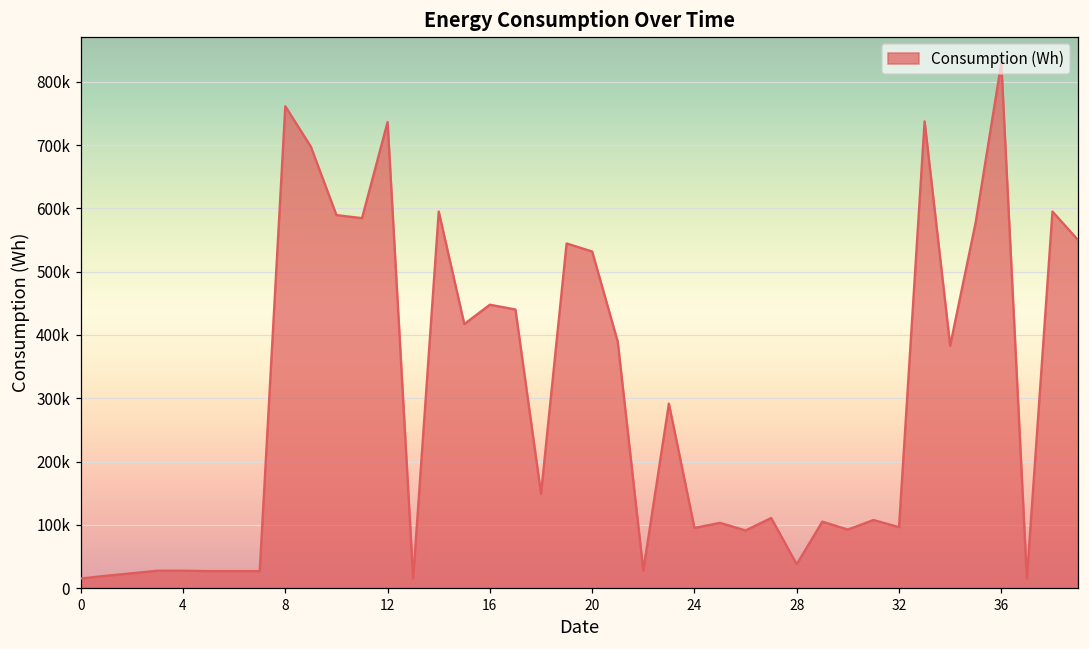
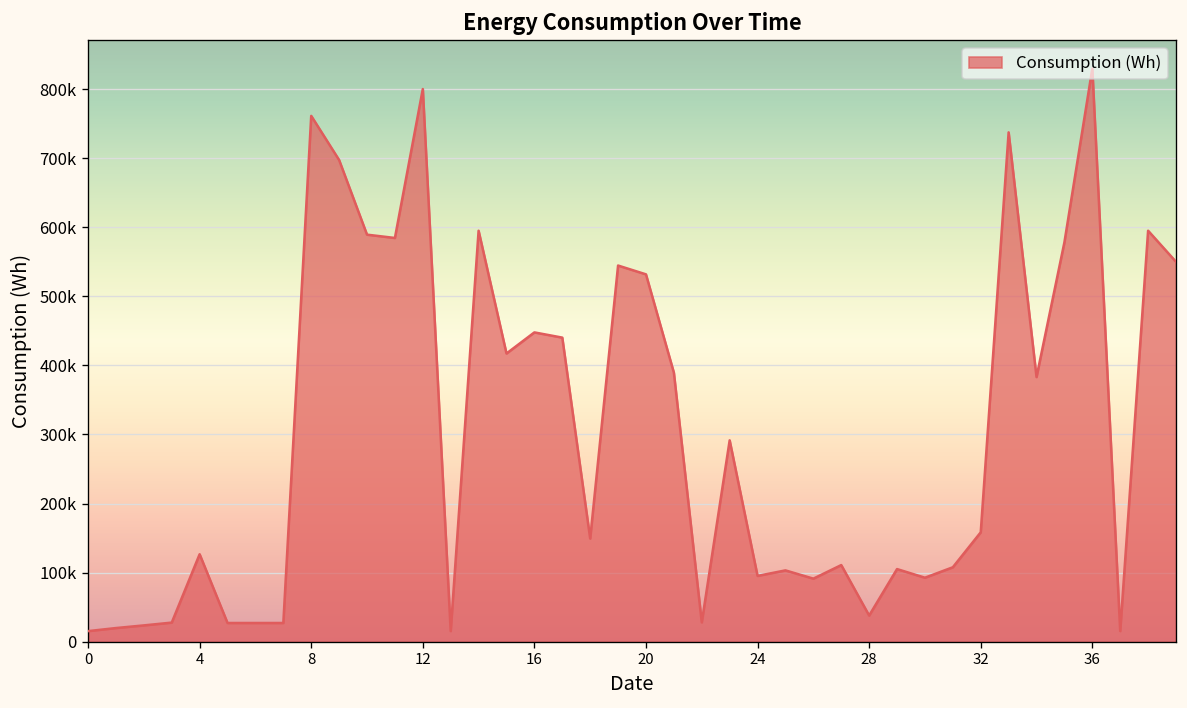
4: 30000 -> 130000
12: 740000 -> 800000
32: 100000 -> 160000
